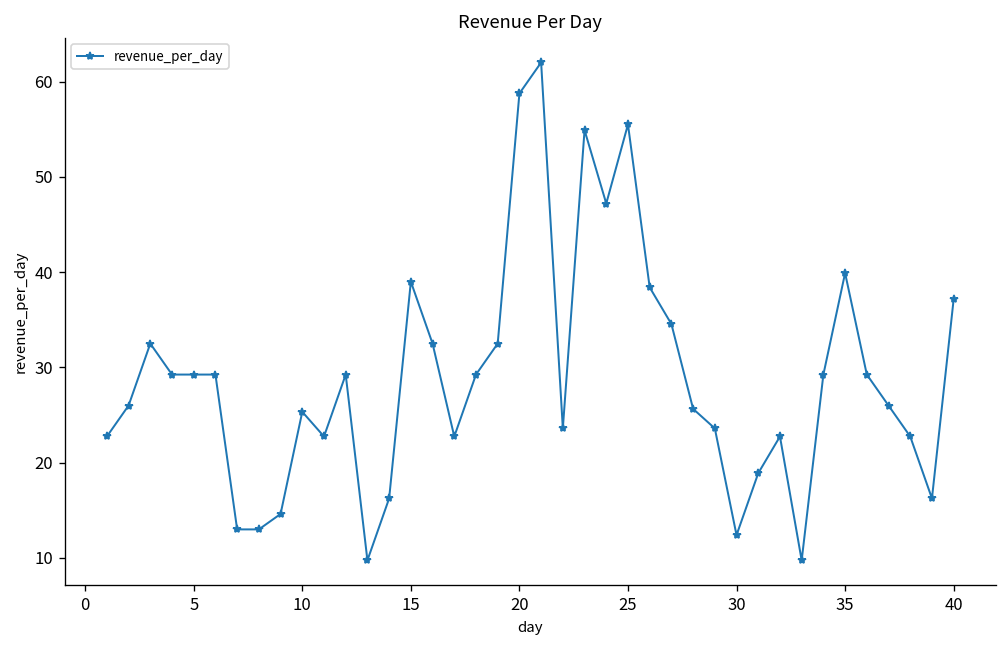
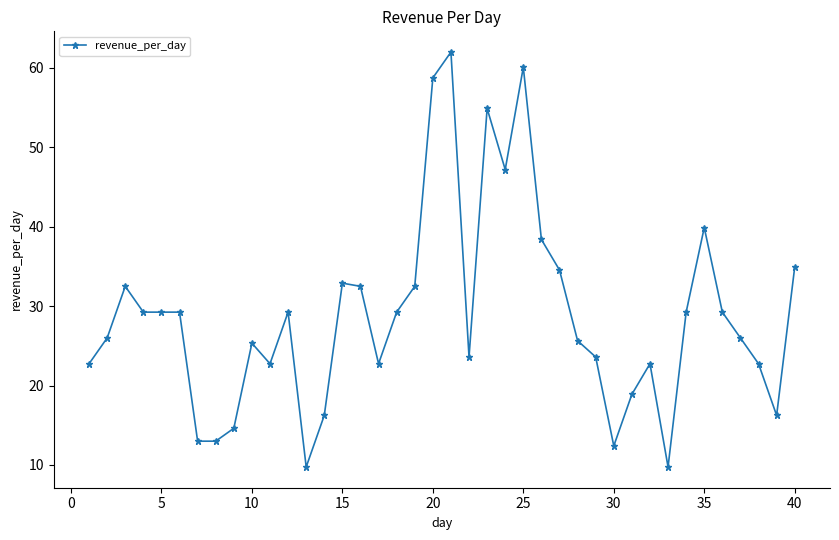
15: 39 -> 33
25: 56 -> 60
40: 37 -> 35
